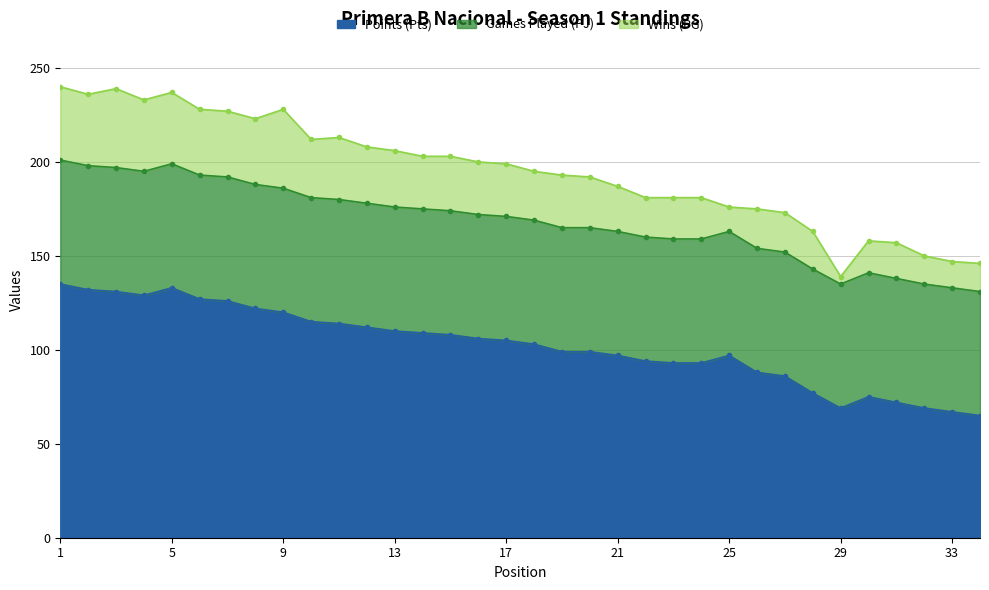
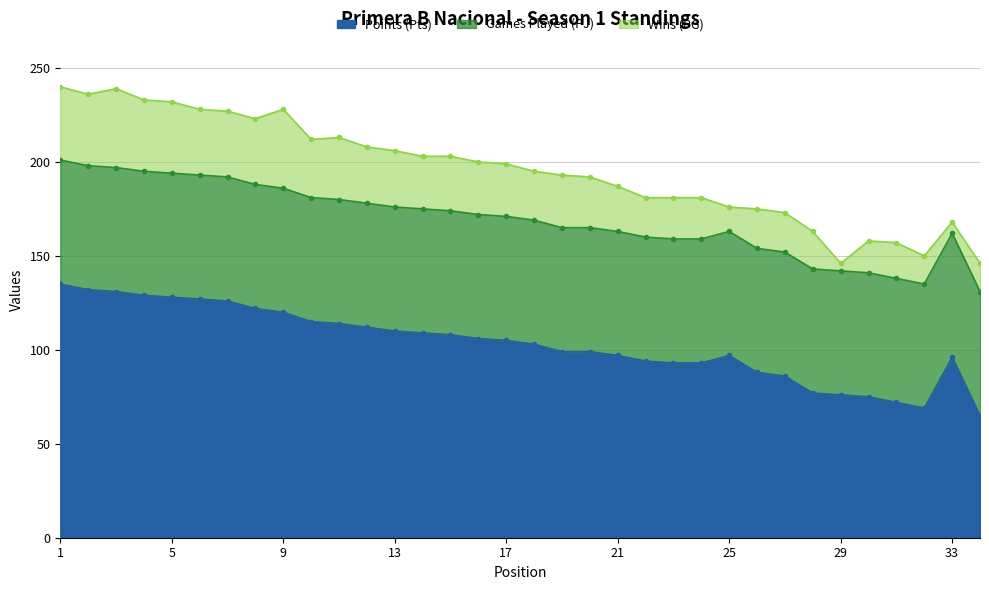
Points (Pts), 5: 133 -> 128
Points (Pts), 29: 69 -> 76
Points (Pts), 33: 67 -> 96
Wins (PG), 33: 14 -> 6
